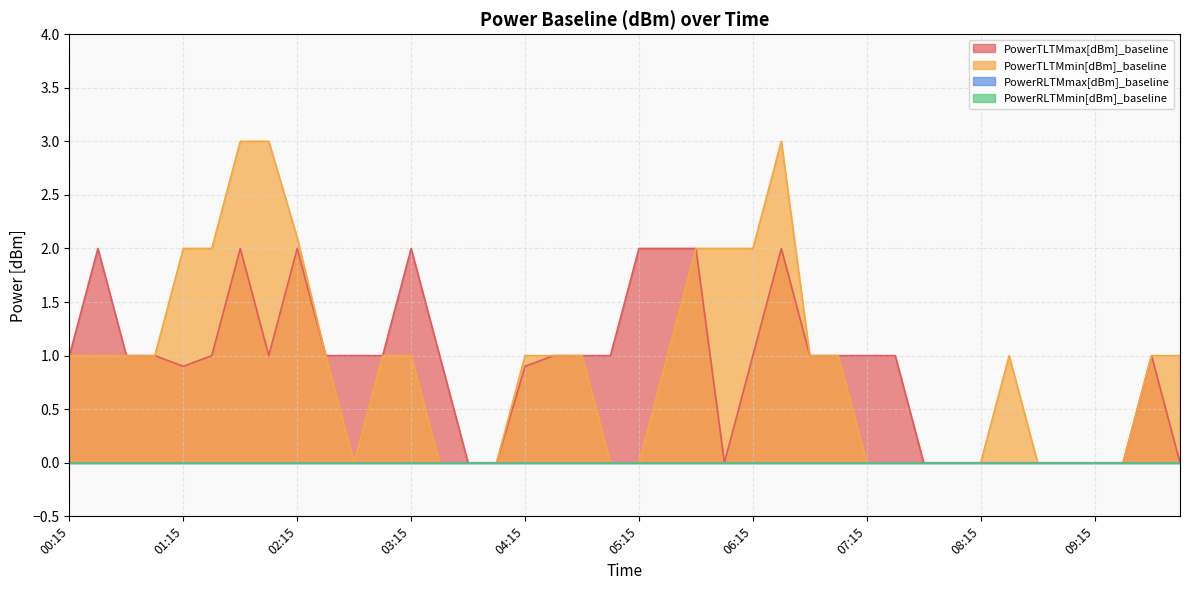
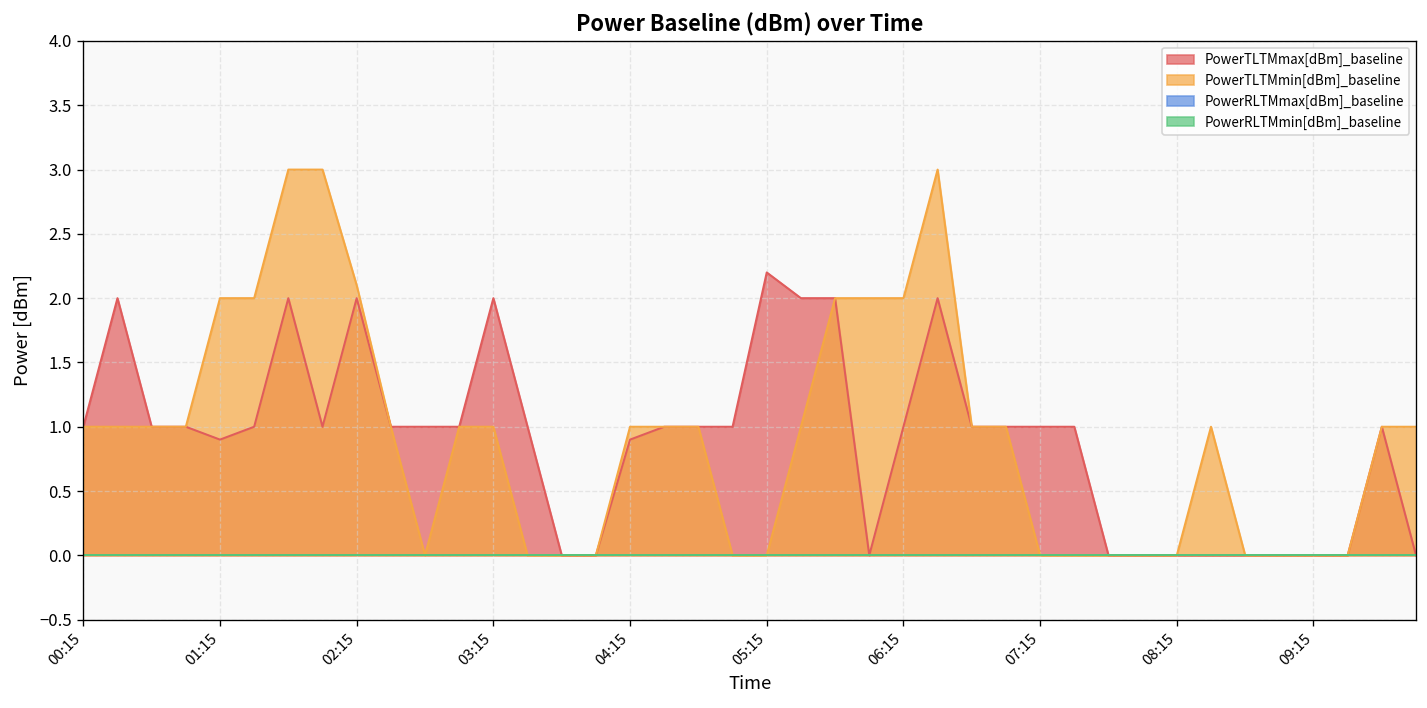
PowerTLTMmax[dBm]_baseline, 05:15: 2.0 -> 2.2
